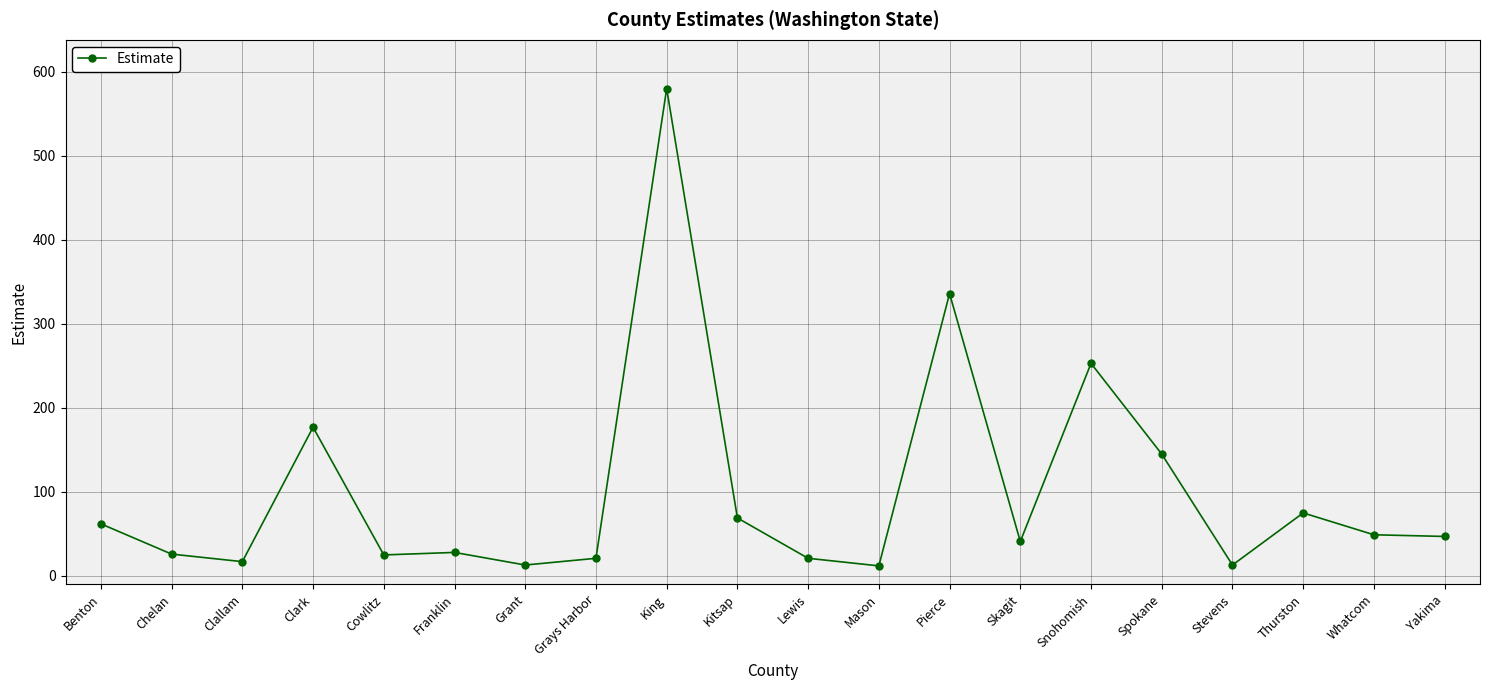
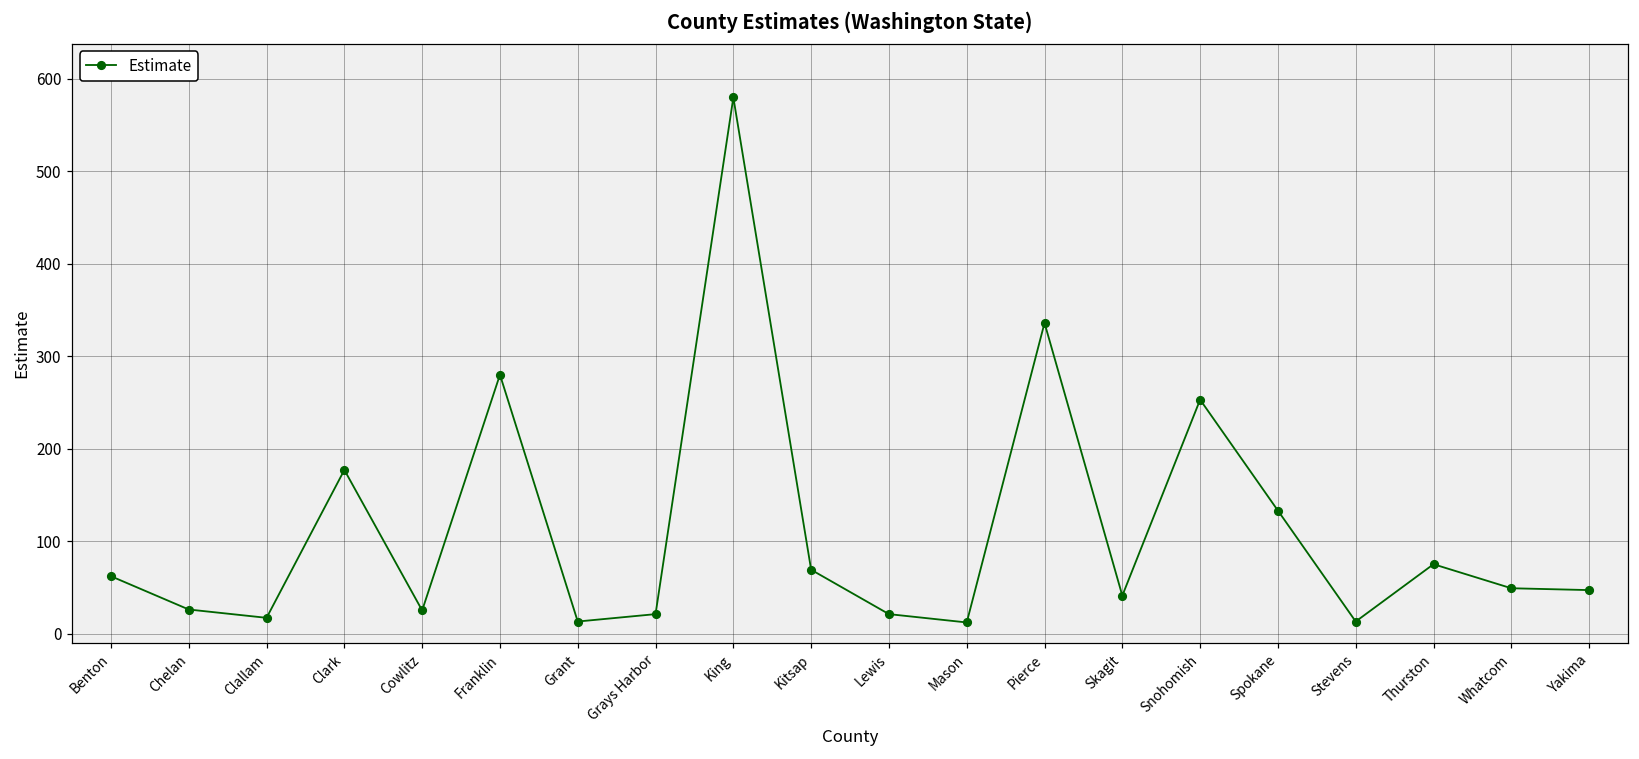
Franklin: 30 -> 280
Spokane: 150 -> 130
